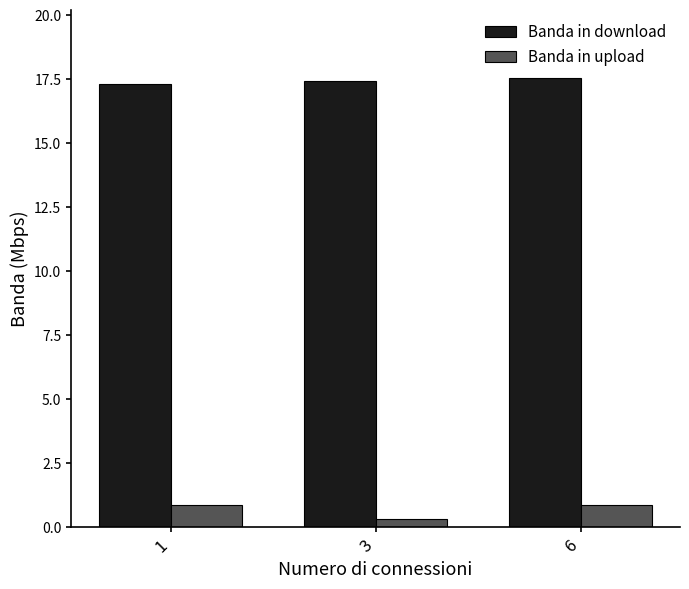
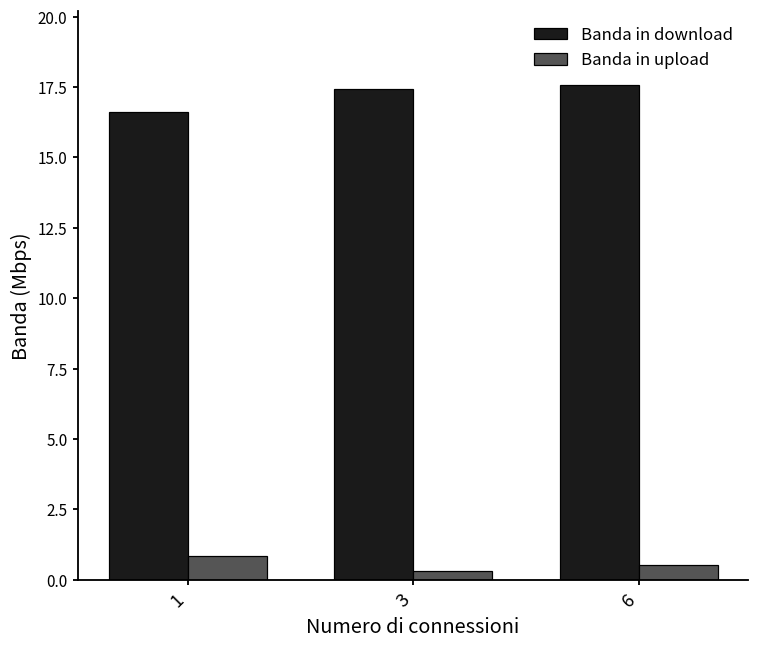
Banda in download, 1: 17.3 -> 16.6
Banda in upload, 6: 0.9 -> 0.5
